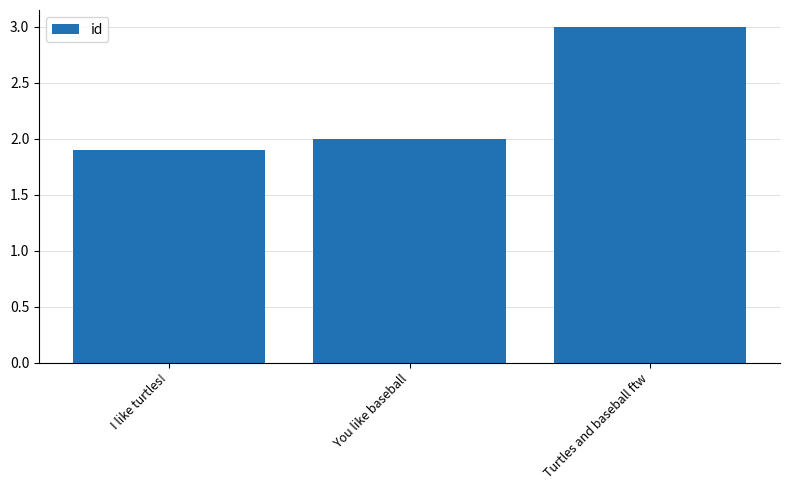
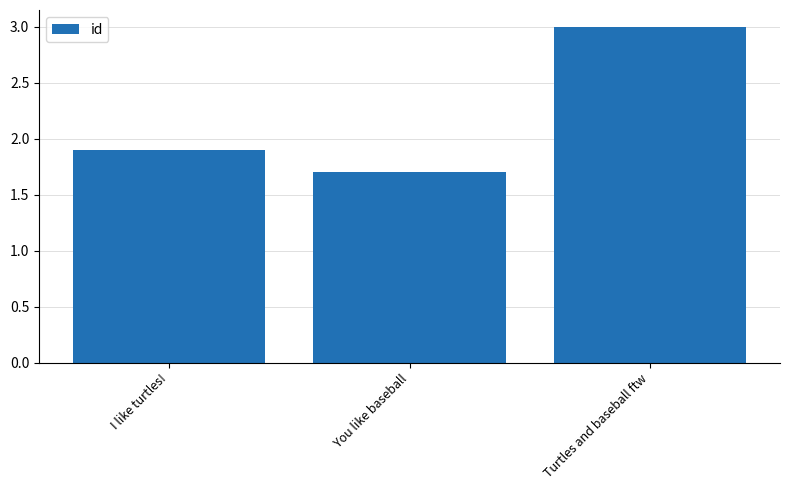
You like baseball: 2.0 -> 1.7
